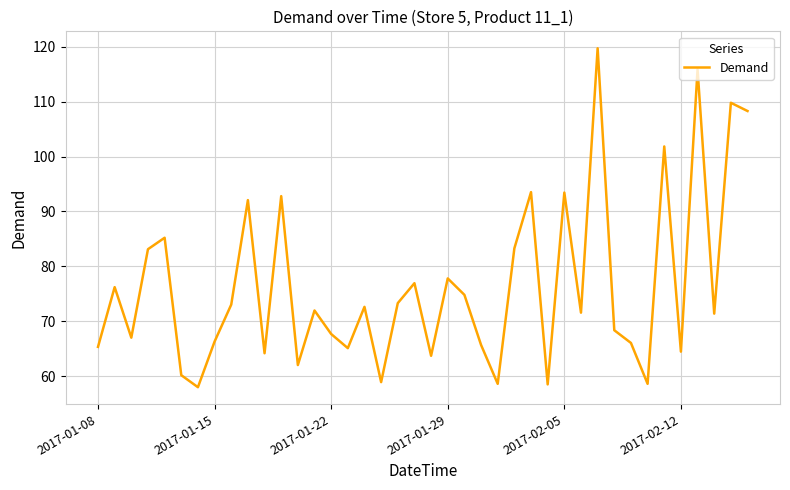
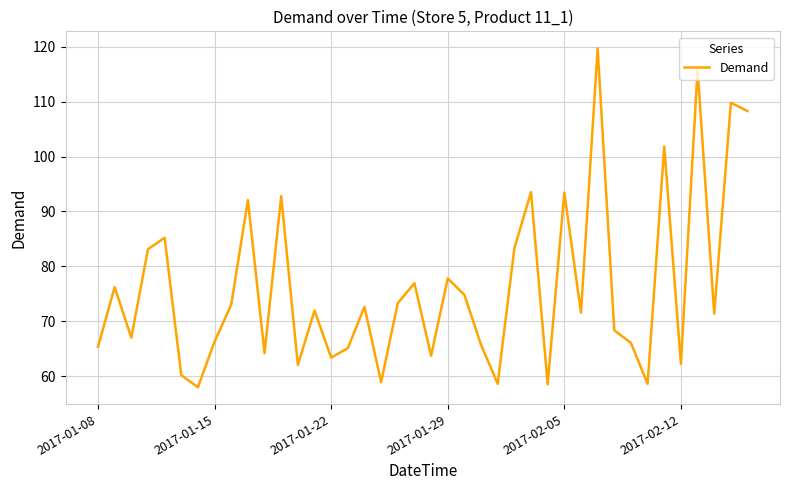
2017-01-22: 68 -> 63
2017-02-12: 64 -> 62
